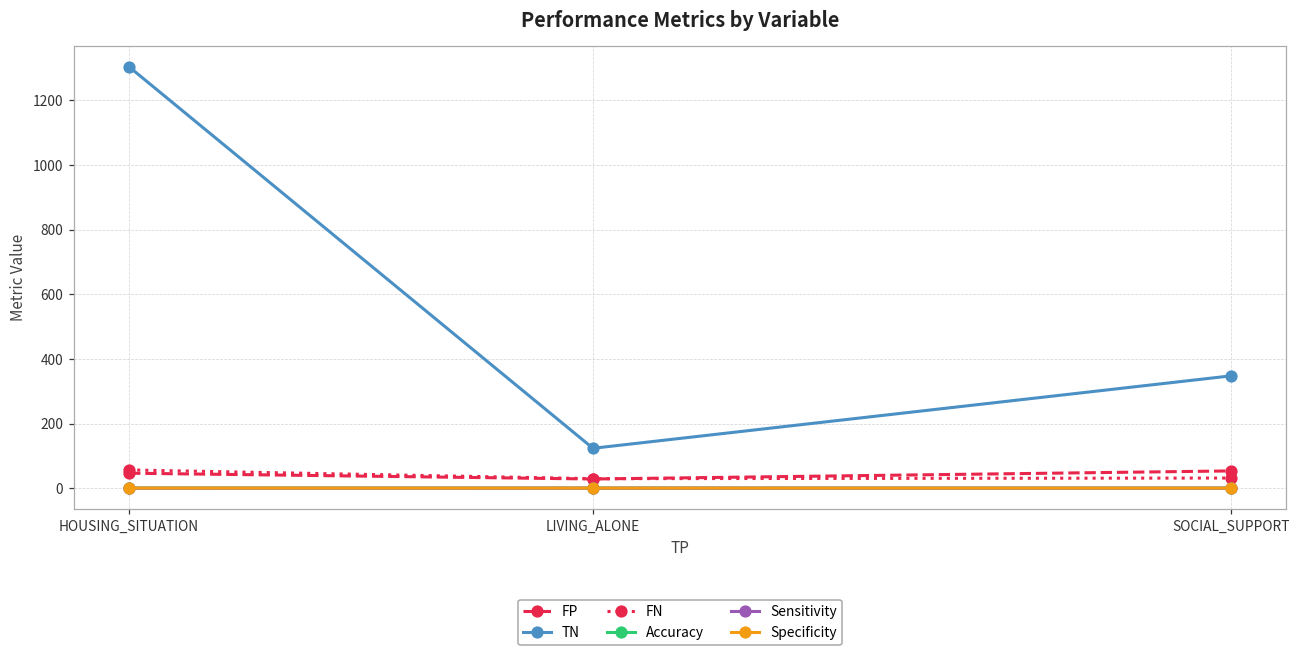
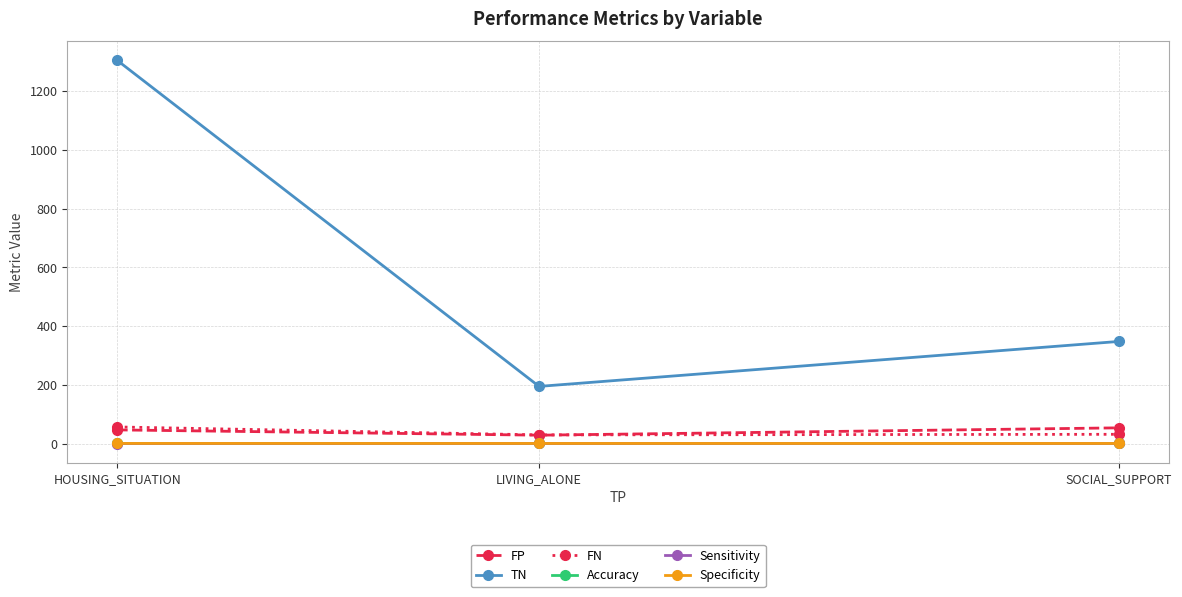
TN, LIVING_ALONE: 120 -> 200
